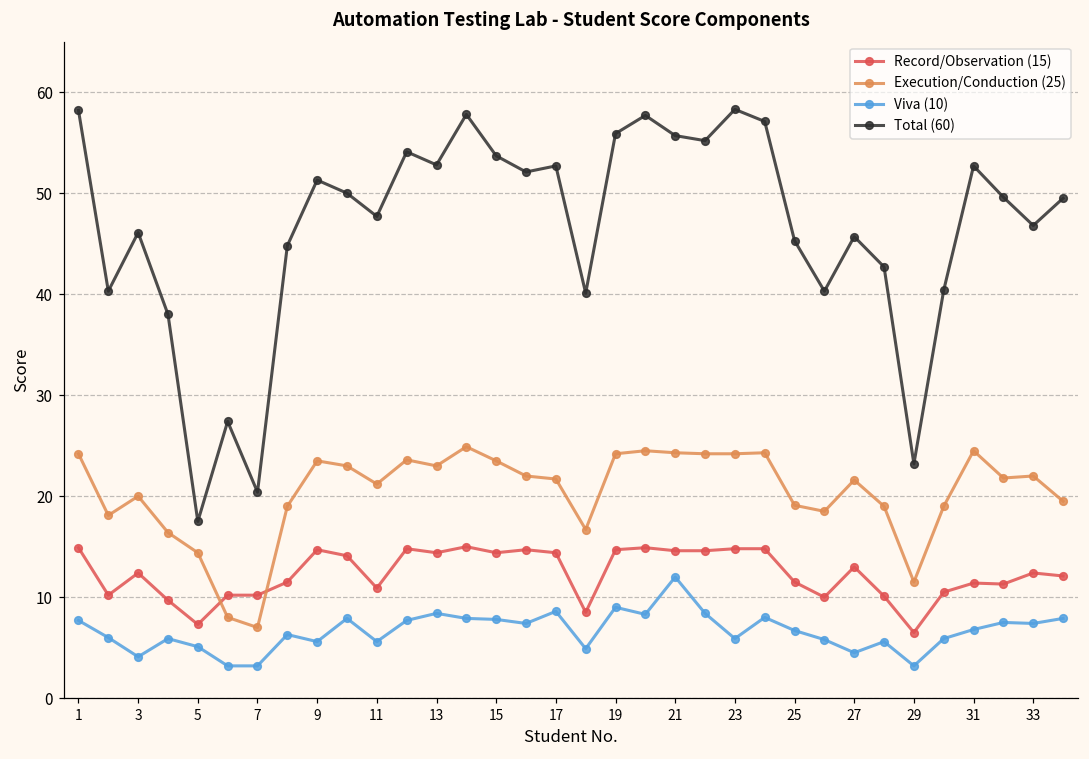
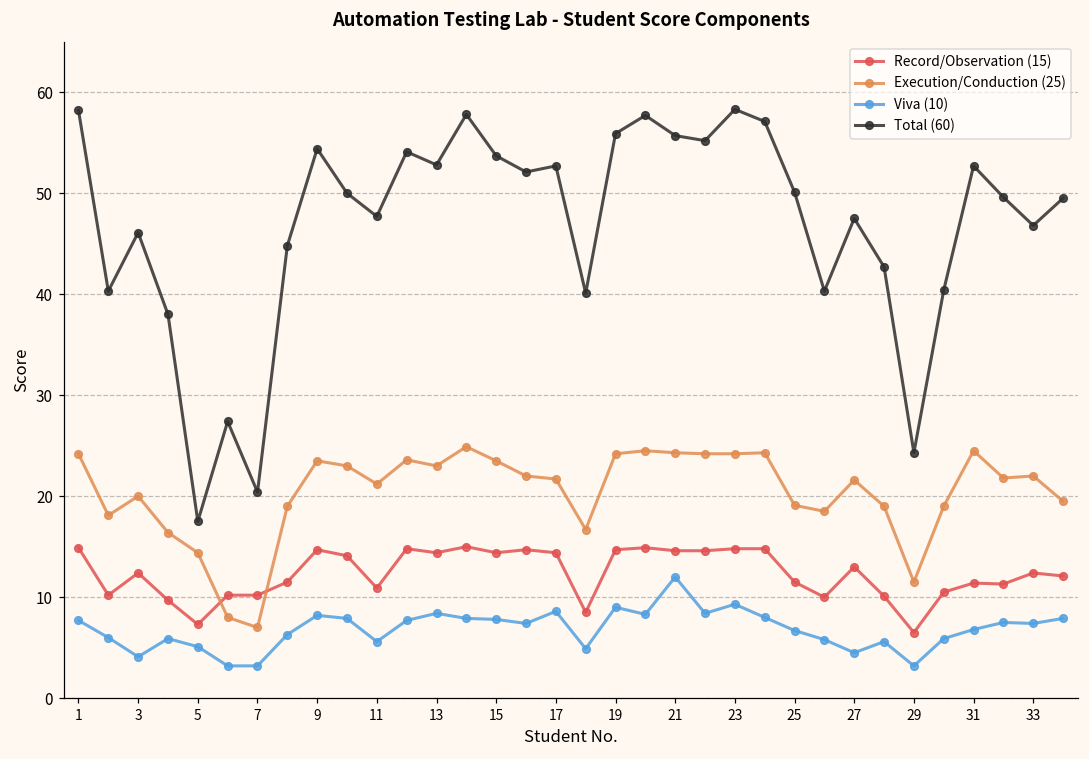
Viva (10), 9: 6 -> 8
Total (60), 9: 51 -> 54
Viva (10), 23: 6 -> 9
Total (60), 25: 45 -> 50
Total (60), 27: 46 -> 48
Total (60), 29: 23 -> 24
